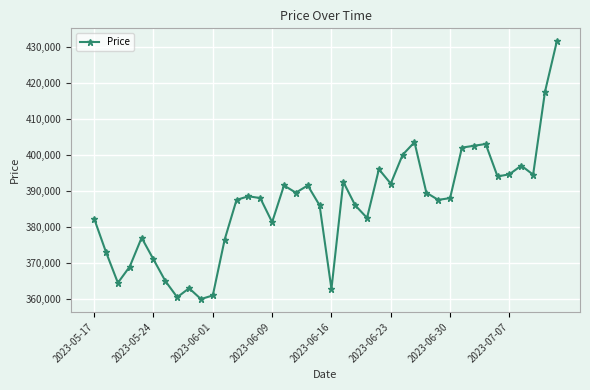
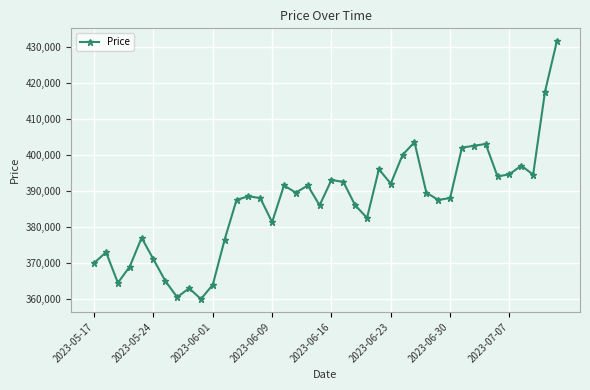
2023-05-17: 382,000 -> 370,000
2023-06-01: 361,000 -> 364,000
2023-06-16: 363,000 -> 393,000
